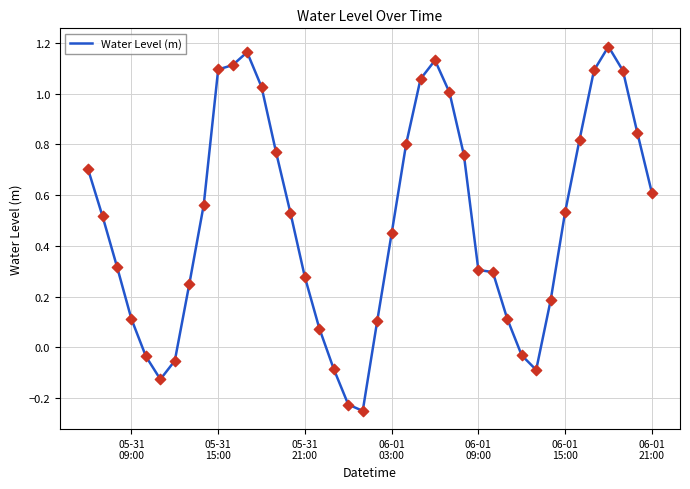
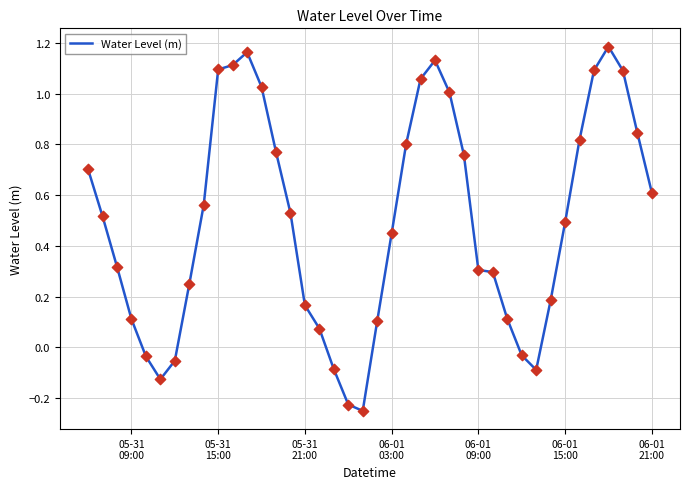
05-31 21:00: 0.28 -> 0.17
06-01 15:00: 0.53 -> 0.49
